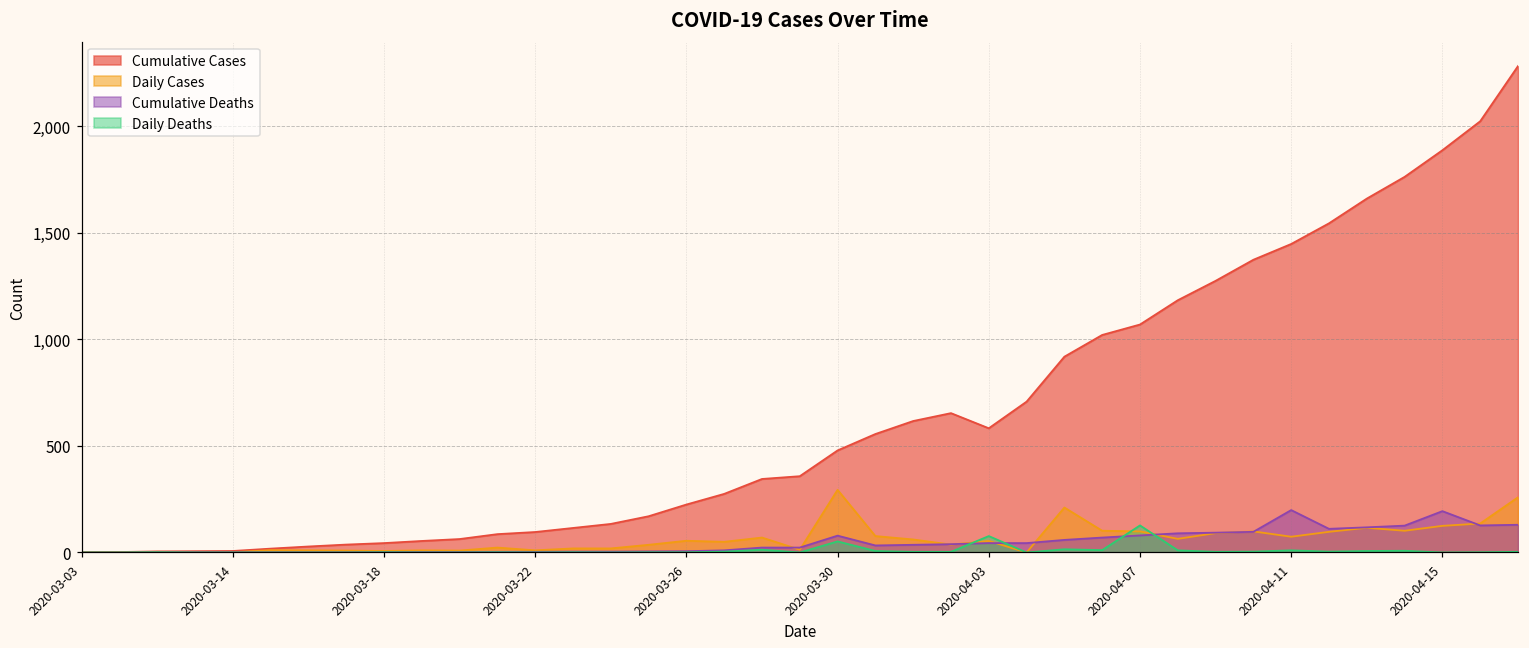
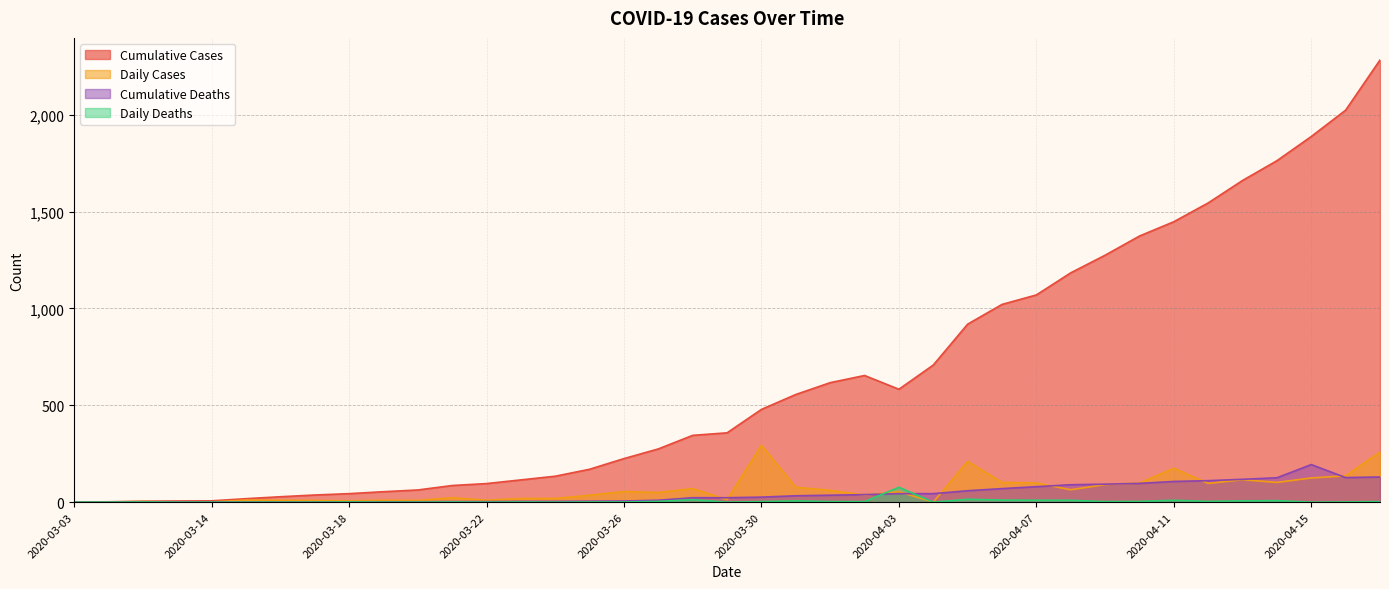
Cumulative Deaths, 2020-03-30: 80 -> 30
Daily Deaths, 2020-03-30: 50 -> 0
Daily Deaths, 2020-04-07: 130 -> 10
Daily Cases, 2020-04-11: 70 -> 180
Cumulative Deaths, 2020-04-11: 200 -> 110
